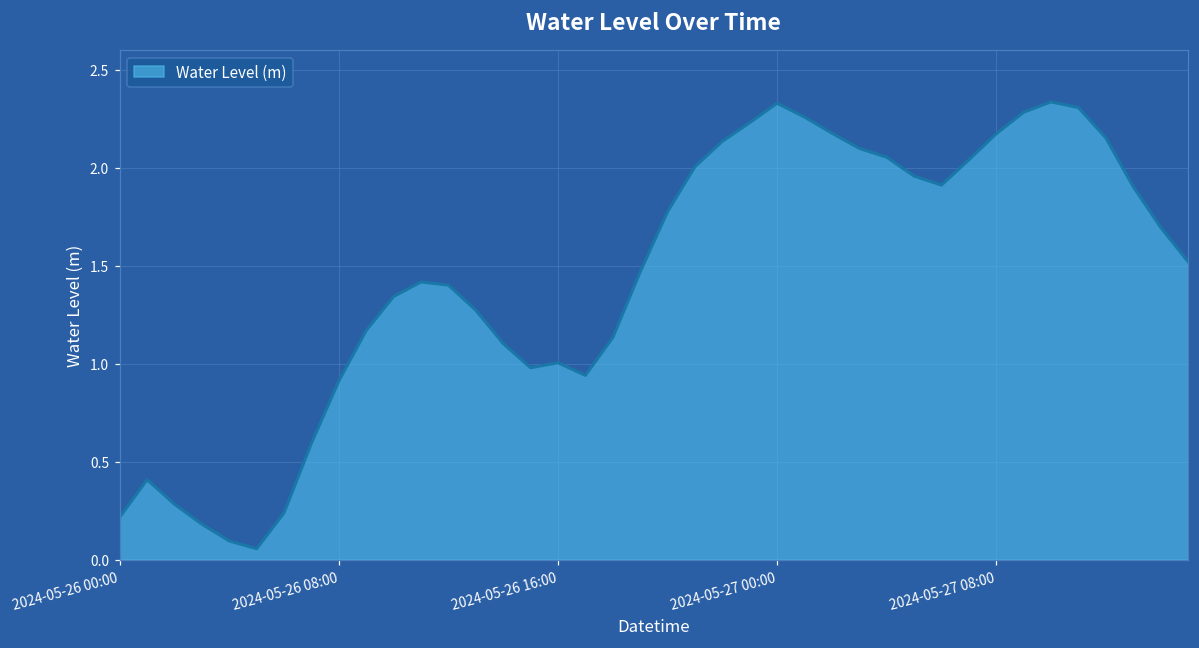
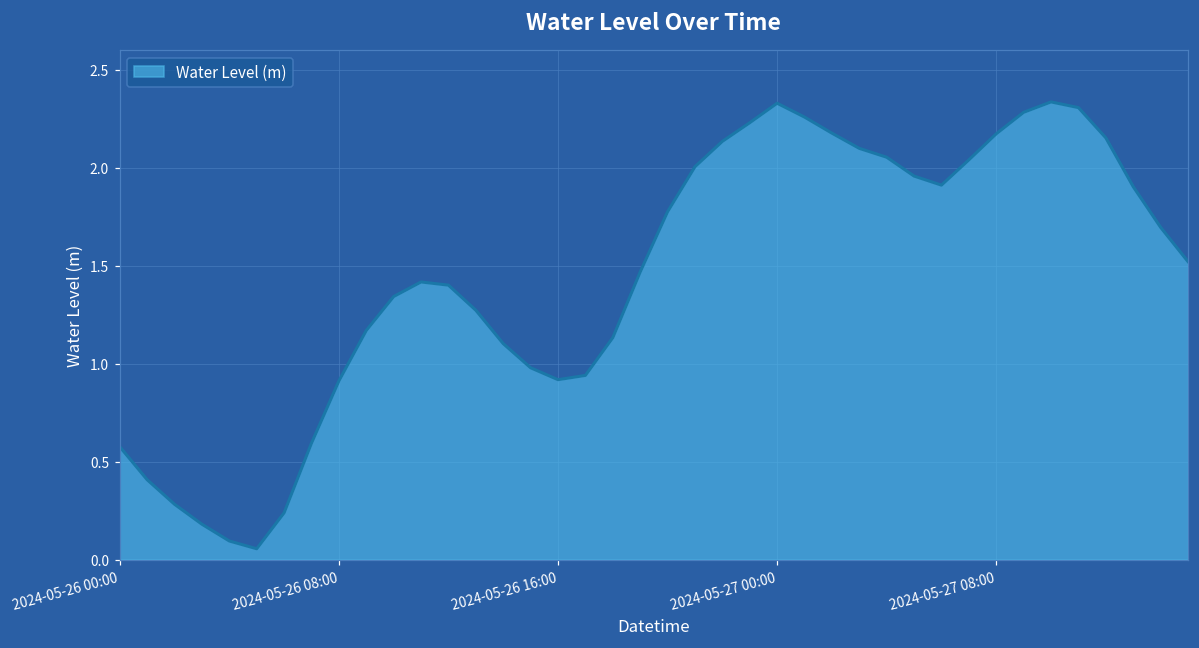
2024-05-26 00:00: 0.22 -> 0.58
2024-05-26 16:00: 1.00 -> 0.92
